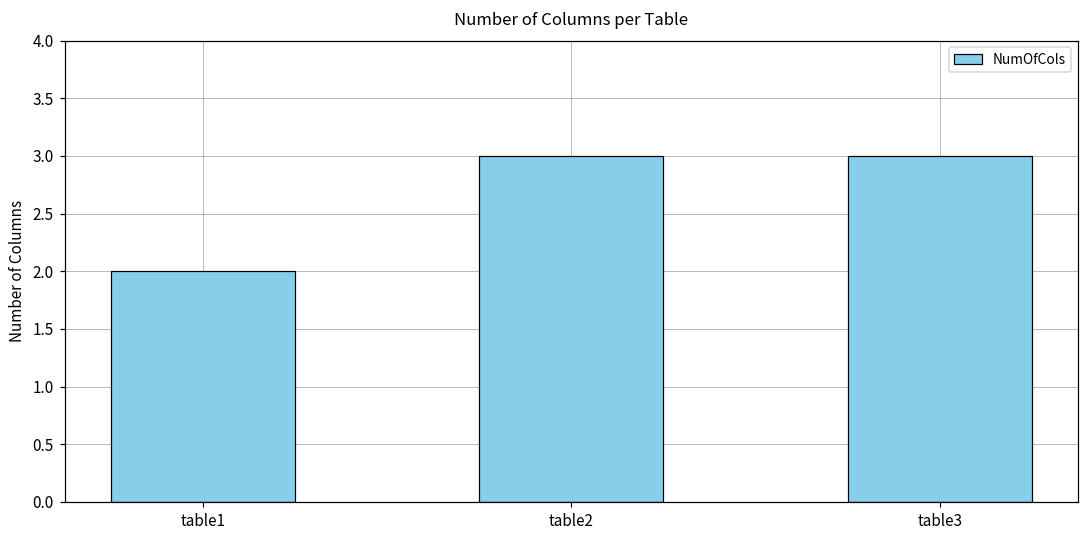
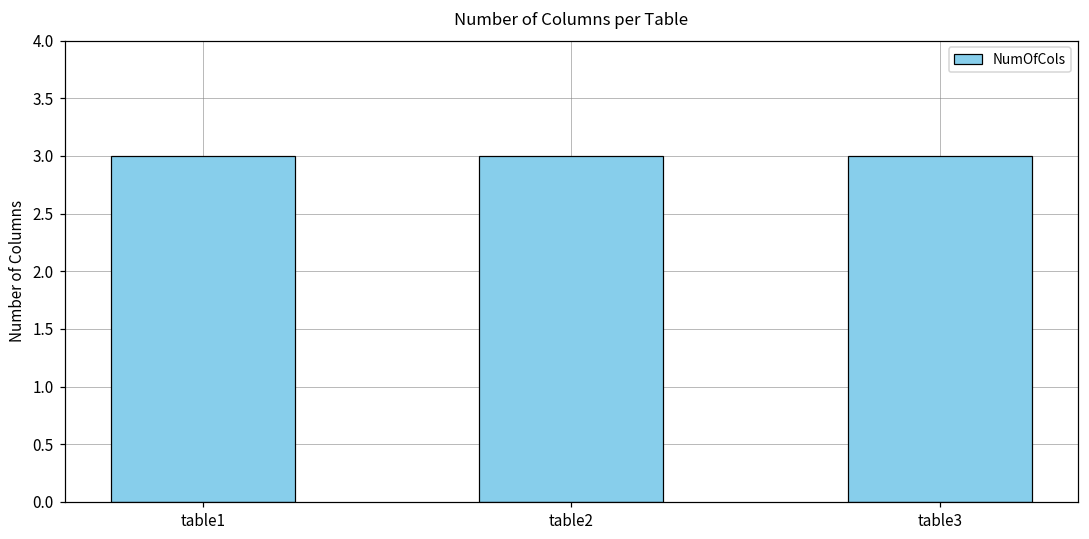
table1: 2 -> 3
